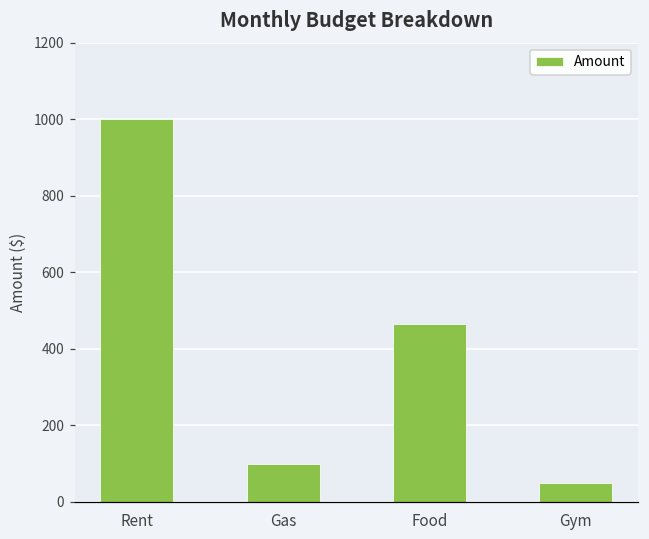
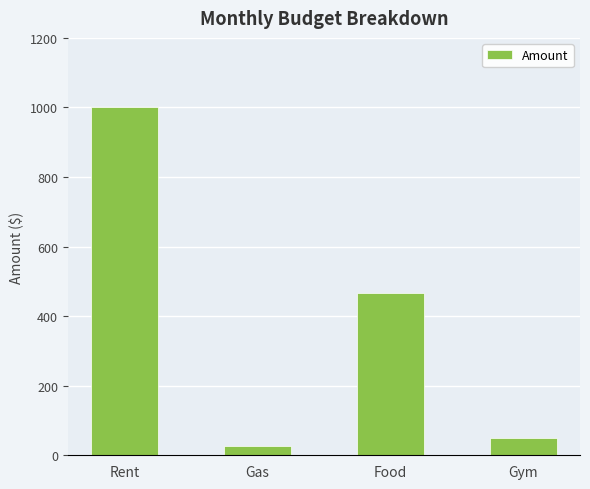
Gas: 100 -> 30
